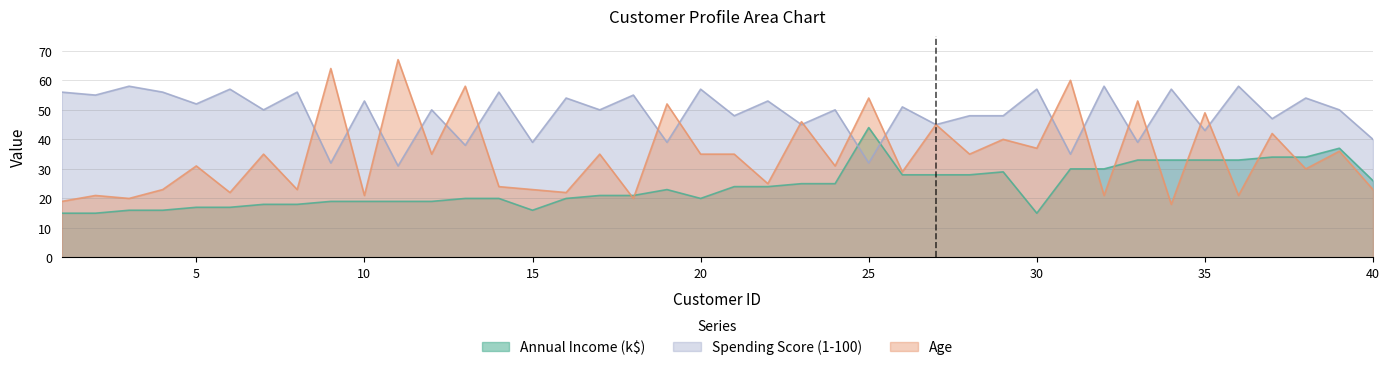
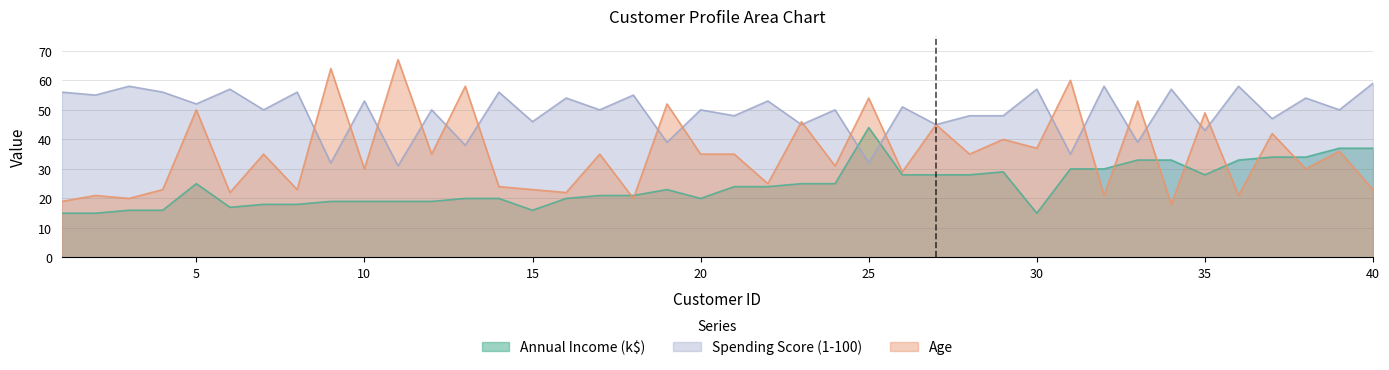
Annual Income (k$), 5: 17 -> 25
Age, 5: 31 -> 50
Age, 10: 21 -> 30
Spending Score (1-100), 15: 39 -> 46
Spending Score (1-100), 20: 57 -> 50
Annual Income (k$), 35: 33 -> 28
Annual Income (k$), 40: 26 -> 37
Spending Score (1-100), 40: 40 -> 59
